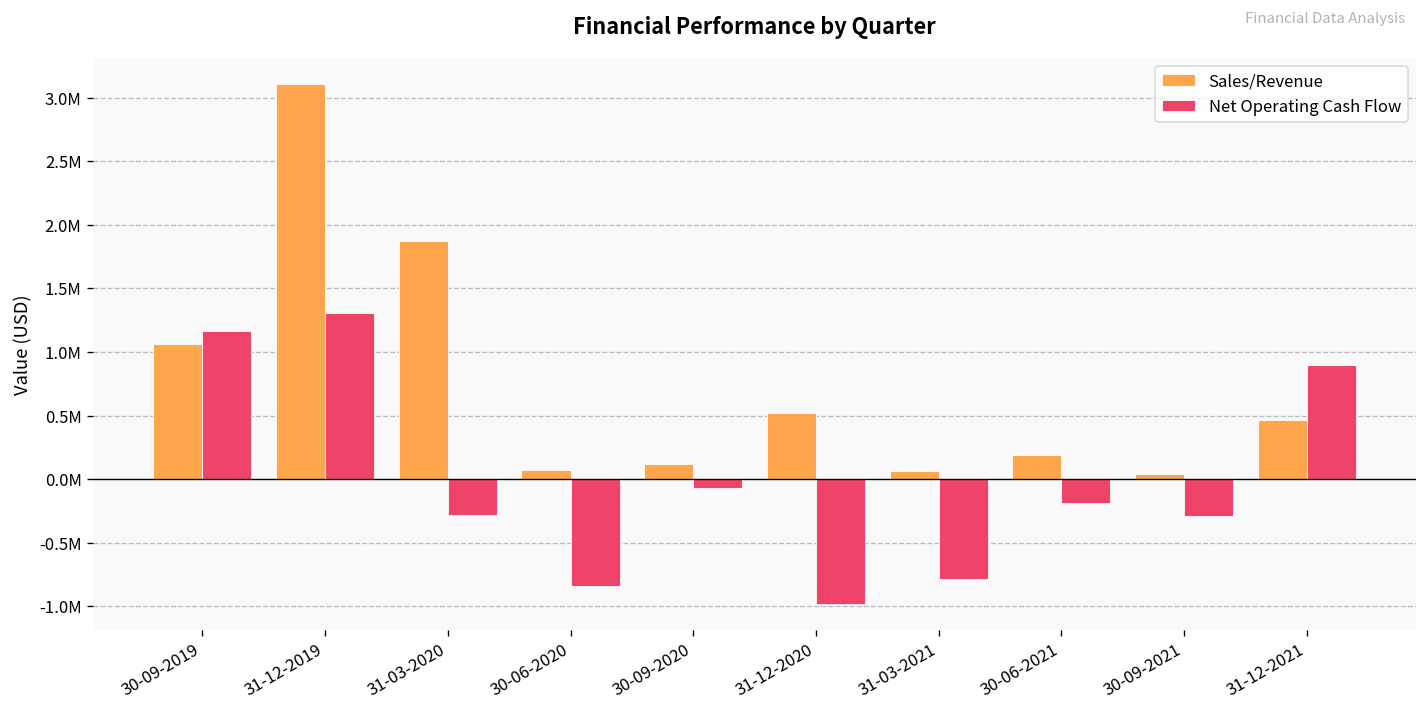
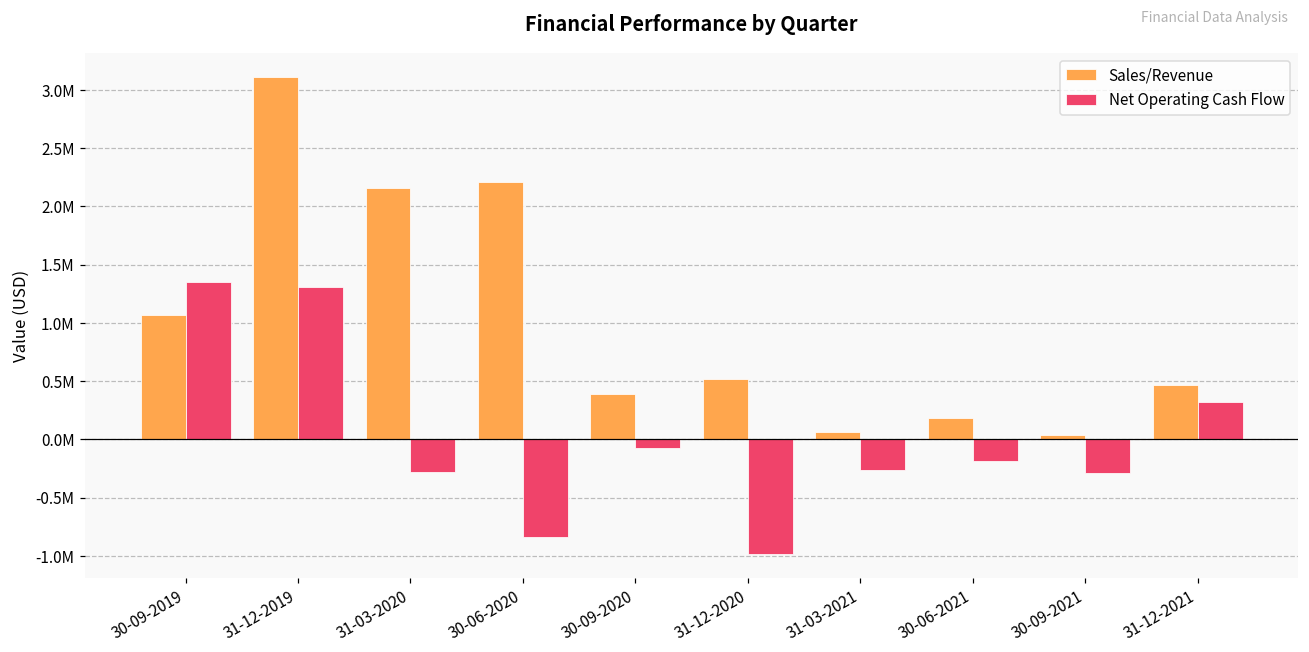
Net Operating Cash Flow, 30-09-2019: 1160000 -> 1350000
Sales/Revenue, 31-03-2020: 1880000 -> 2160000
Sales/Revenue, 30-06-2020: 70000 -> 2210000
Sales/Revenue, 30-09-2020: 120000 -> 390000
Net Operating Cash Flow, 31-03-2021: -790000 -> -260000
Net Operating Cash Flow, 31-12-2021: 900000 -> 320000
